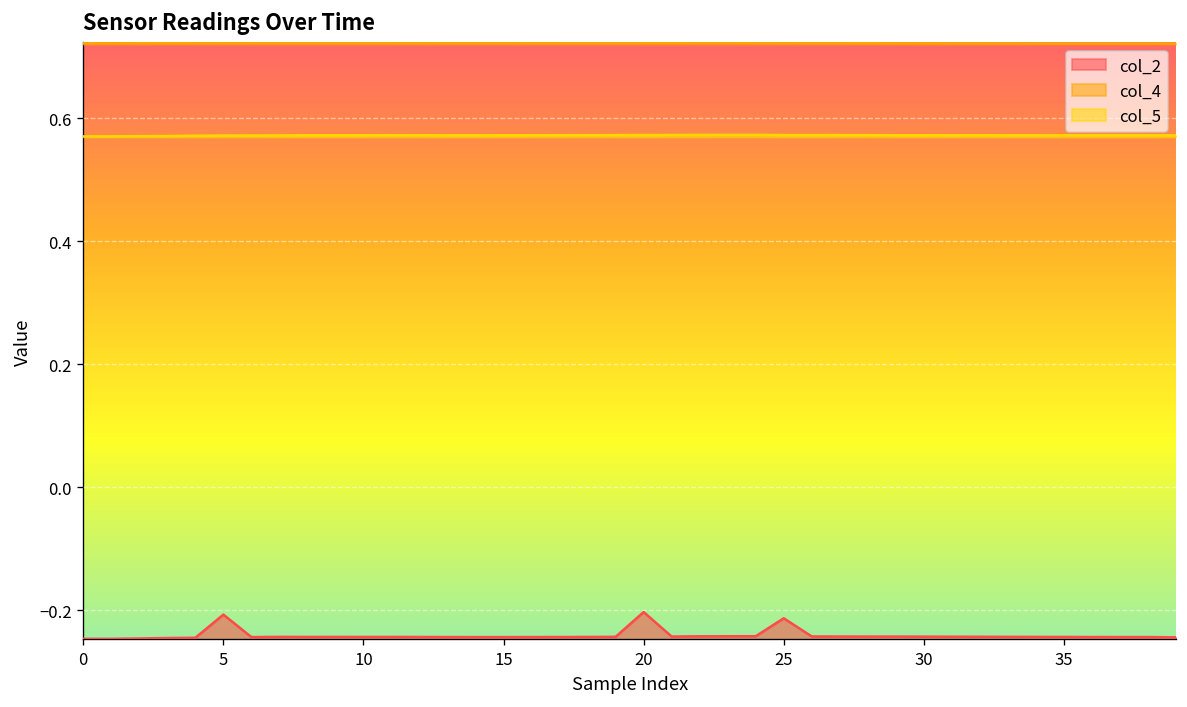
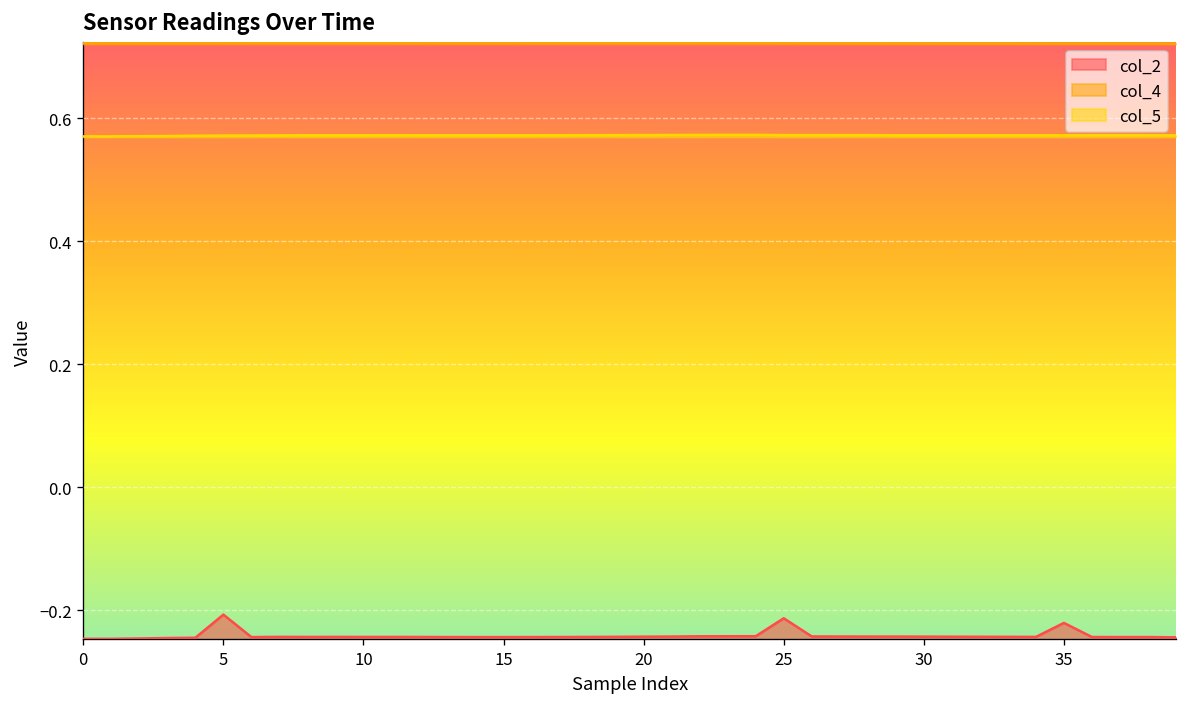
col_2, 20: -0.20 -> -0.24
col_2, 35: -0.24 -> -0.22
